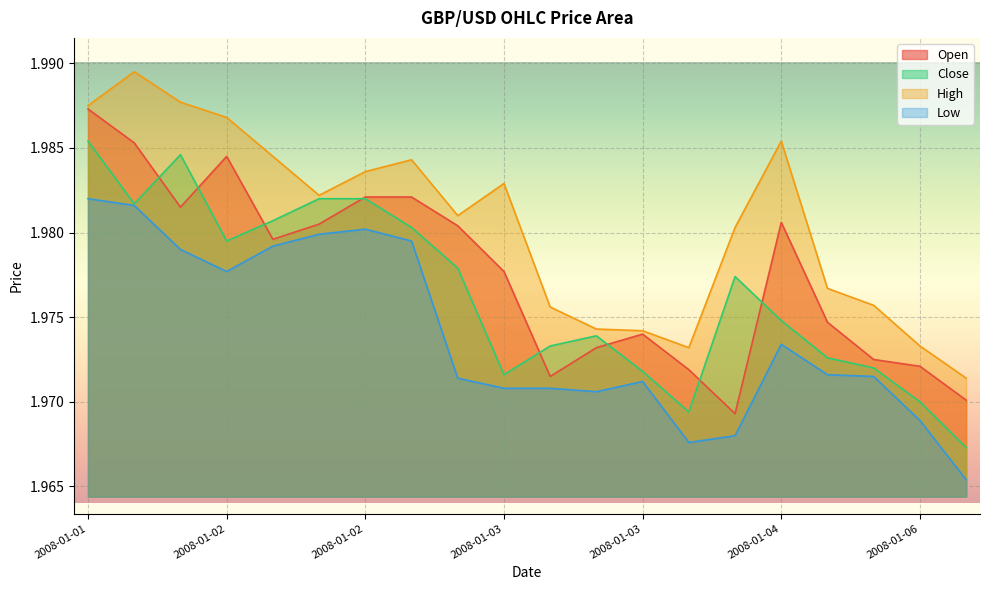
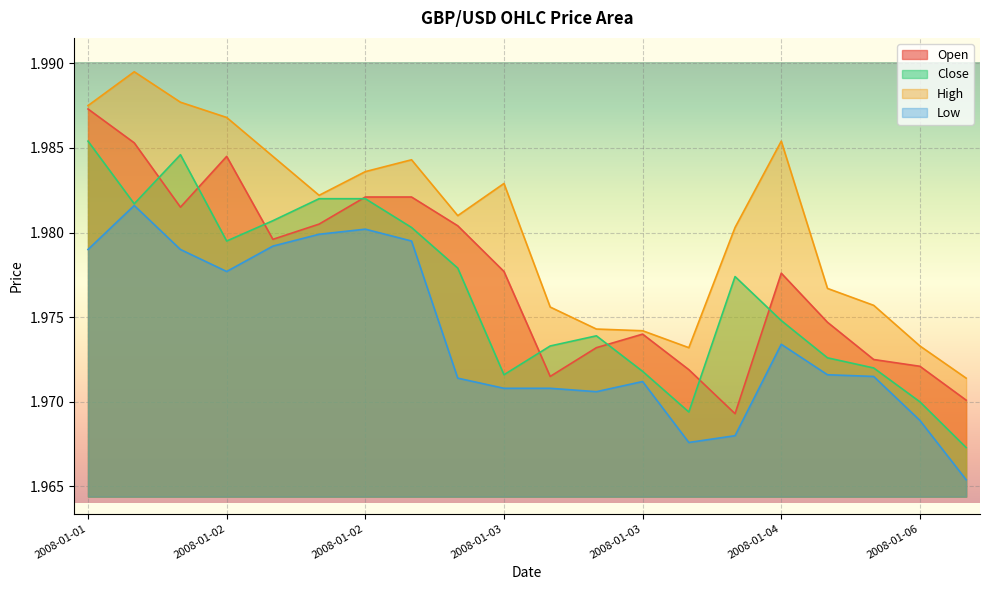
Low, 2008-01-01: 1.982 -> 1.979
Open, 2008-01-04: 1.9806 -> 1.9776
